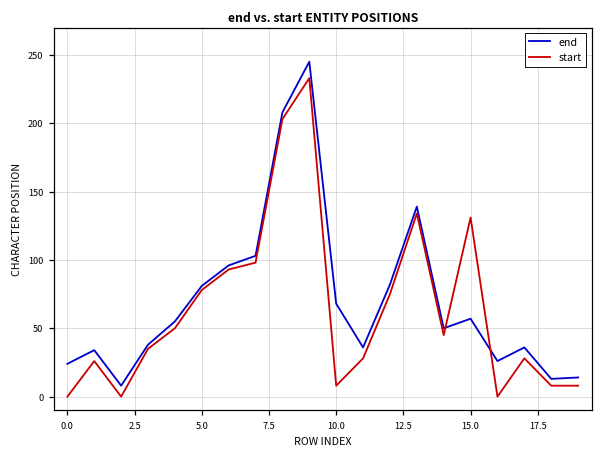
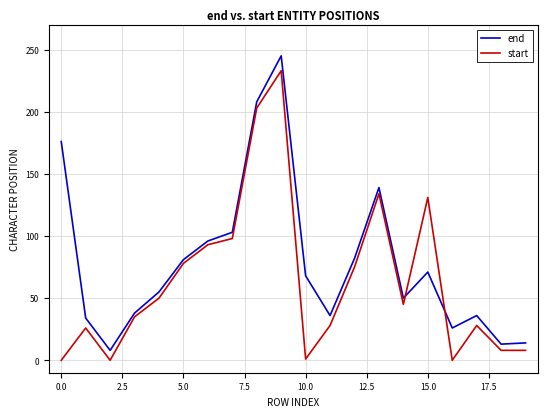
end, 0.0: 24 -> 176
start, 10.0: 8 -> 1
end, 15.0: 57 -> 71
